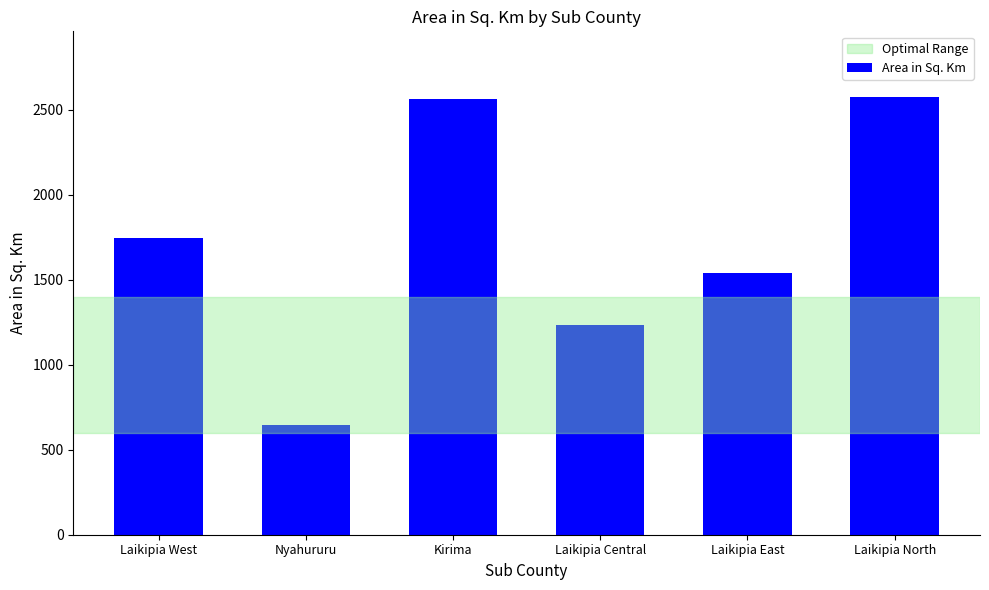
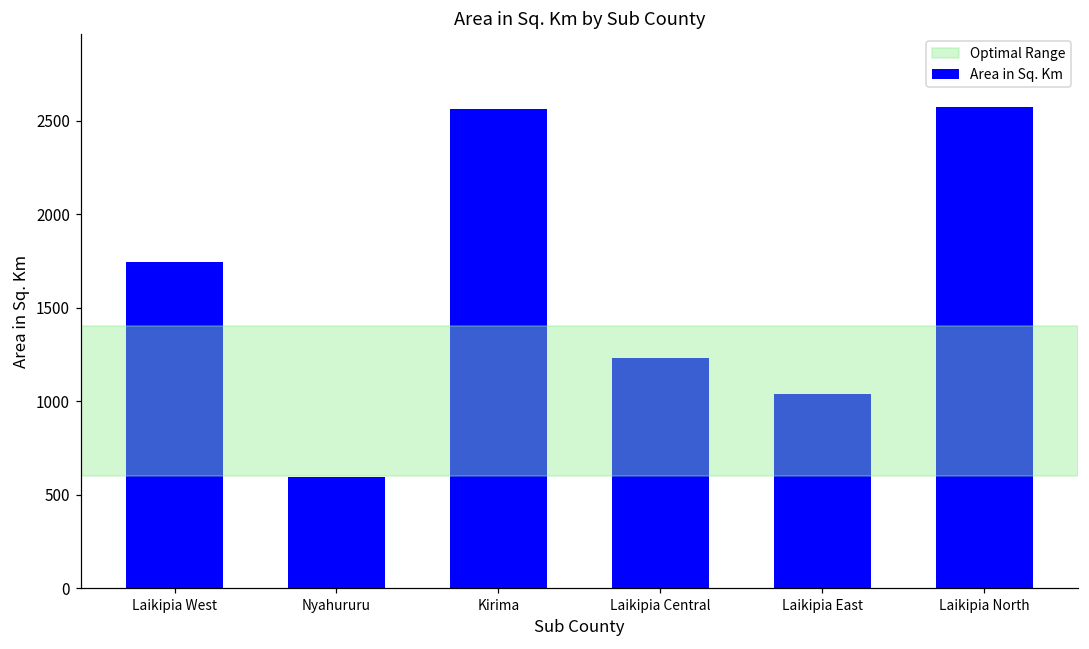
Nyahururu: 650 -> 590
Laikipia East: 1540 -> 1040
